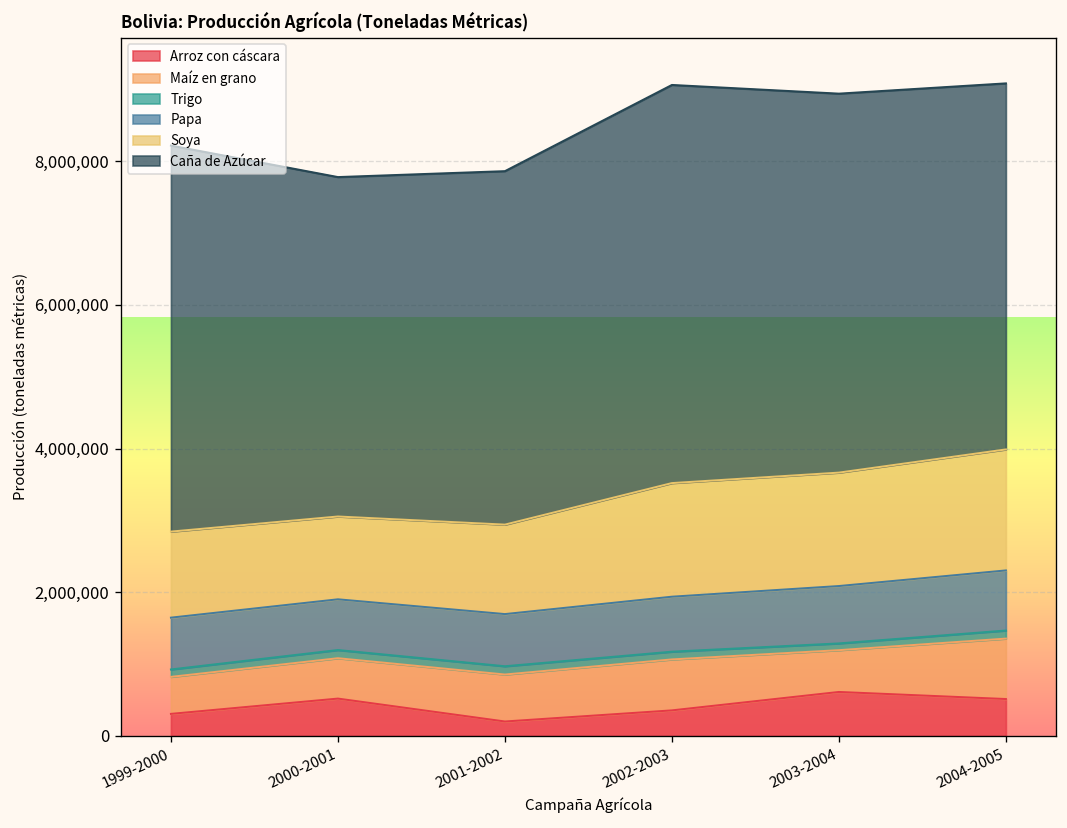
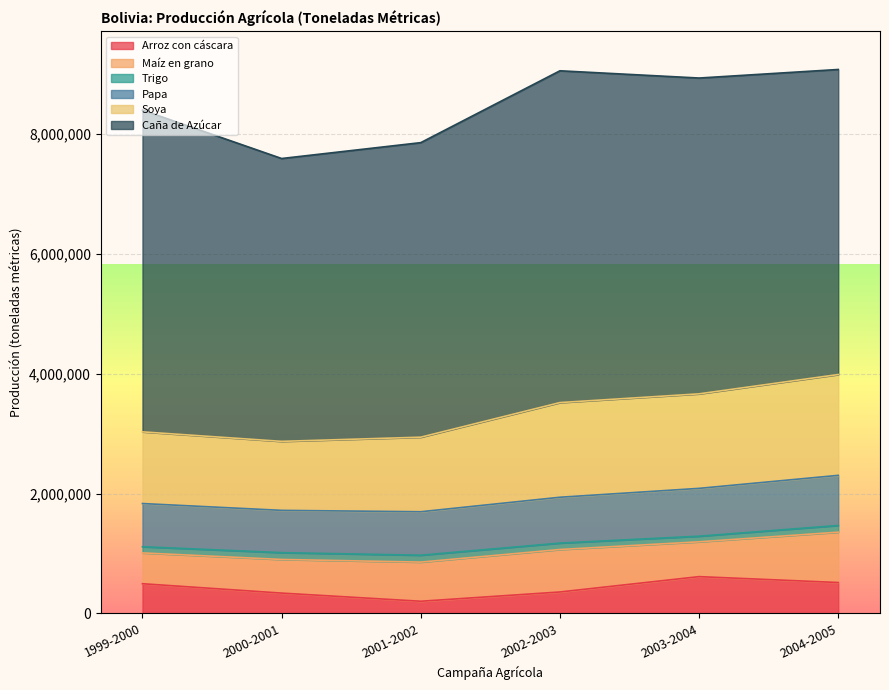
Arroz con cáscara, 1999-2000: 300,000 -> 500,000
Arroz con cáscara, 2000-2001: 500,000 -> 300,000
